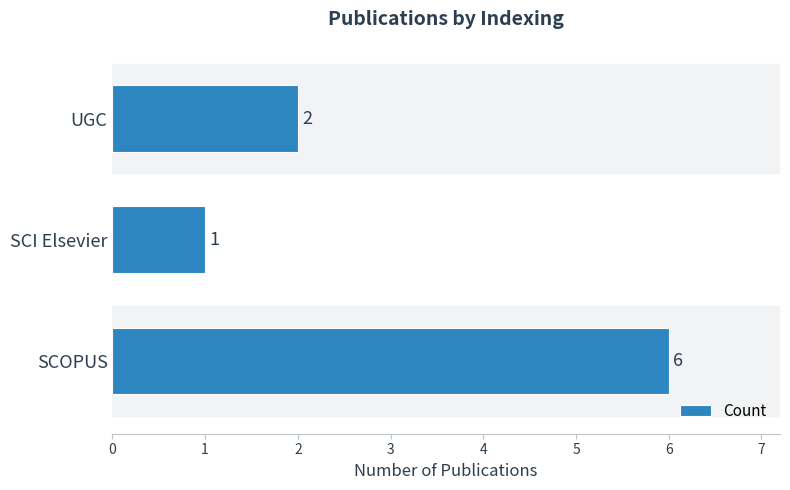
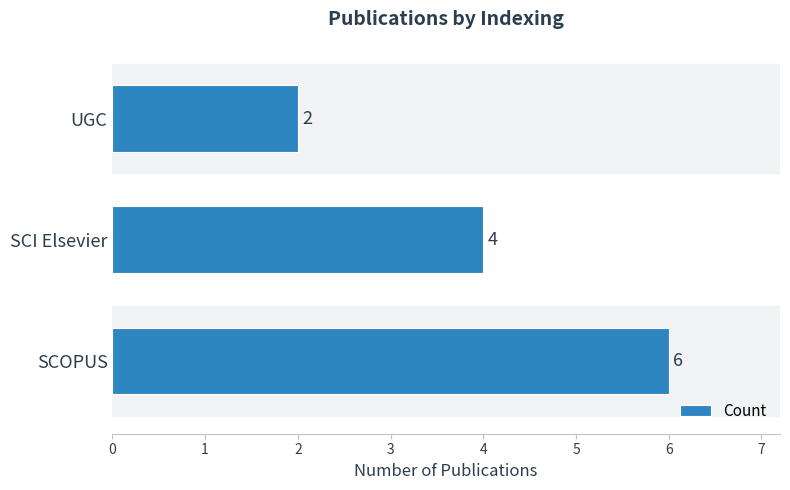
SCI Elsevier: 1 -> 4
